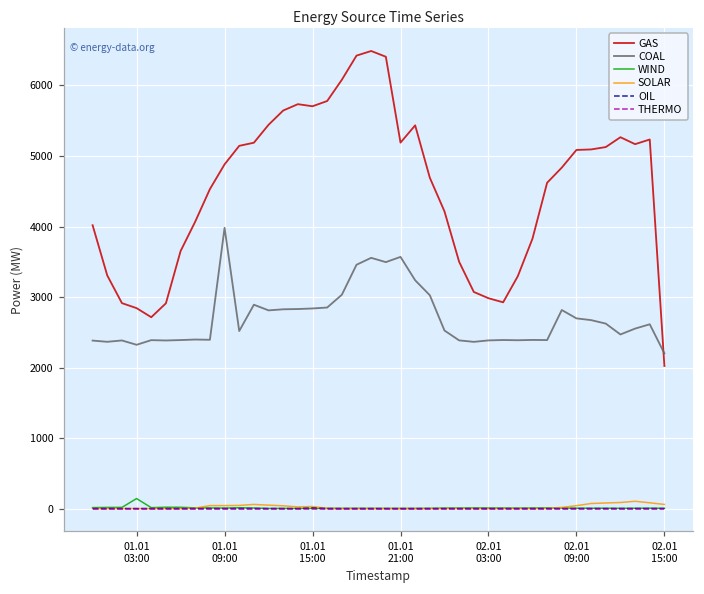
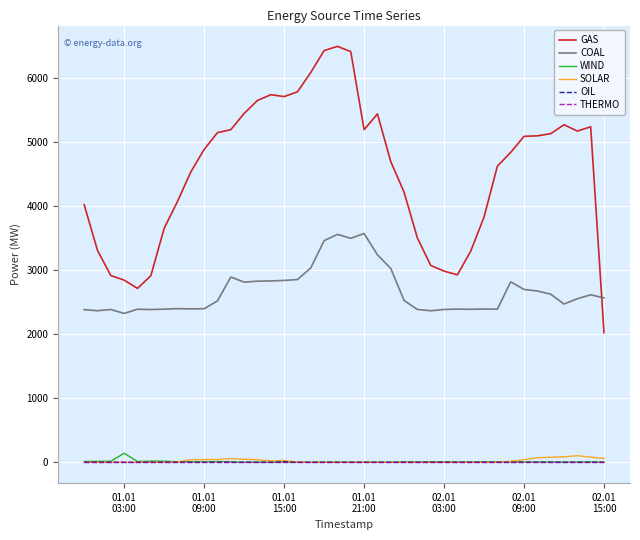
COAL, 01.01 09:00: 4000 -> 2400
COAL, 02.01 15:00: 2200 -> 2600
